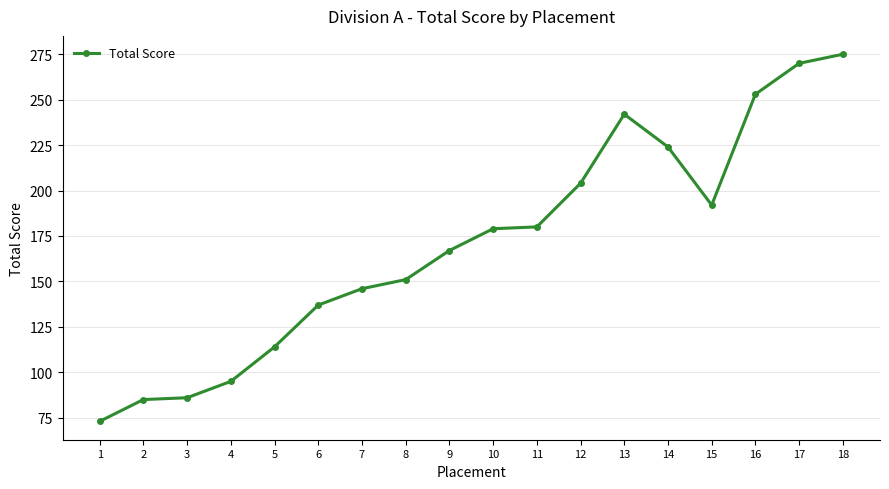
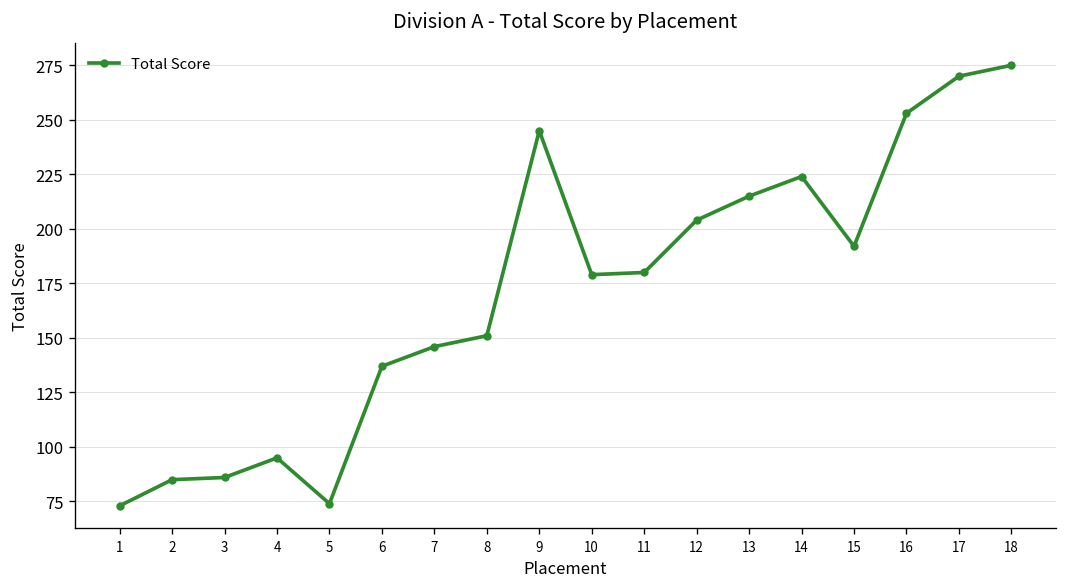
5: 114 -> 74
9: 167 -> 245
13: 242 -> 215
